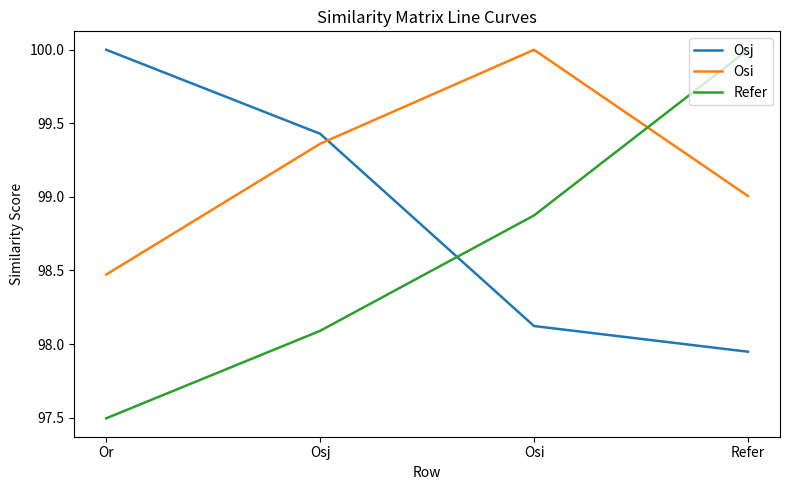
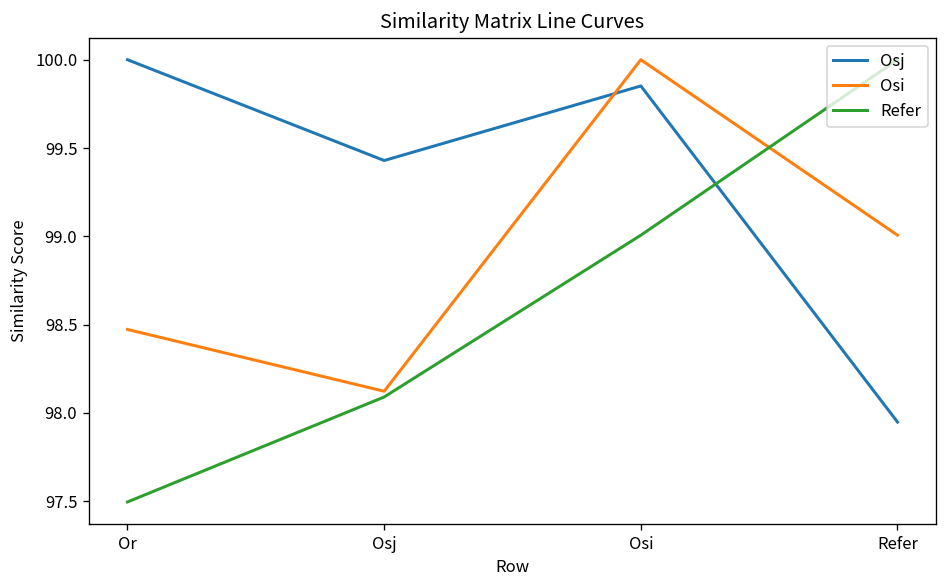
Osi, Osj: 99.36 -> 98.12
Osj, Osi: 98.12 -> 99.85
Refer, Osi: 98.87 -> 99.01
